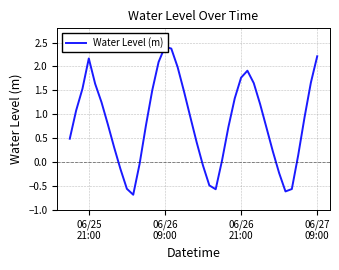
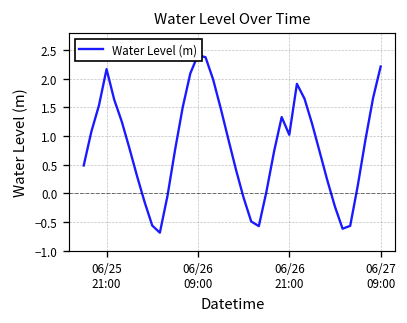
06/26 21:00: 1.8 -> 1.0
